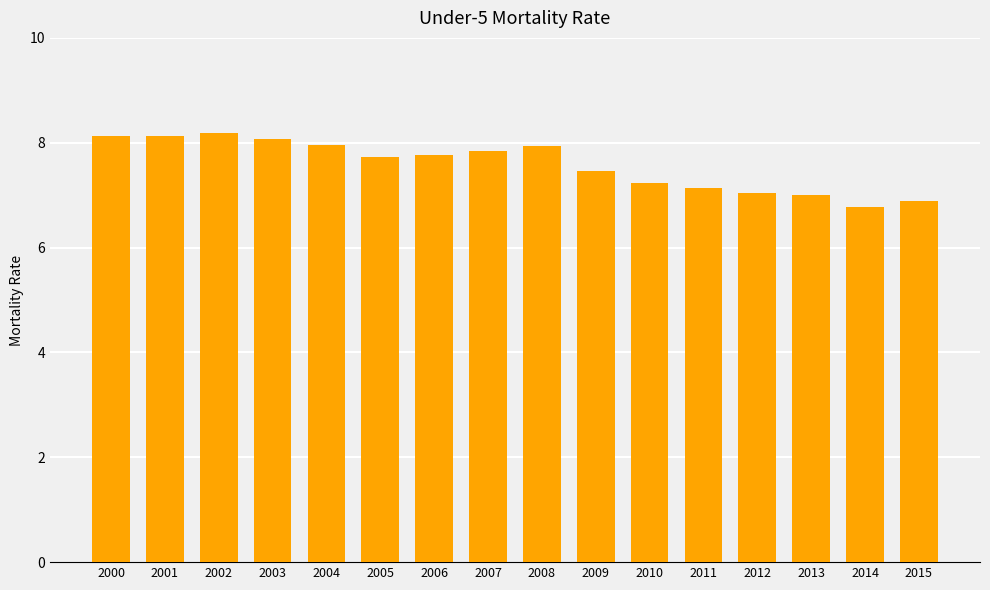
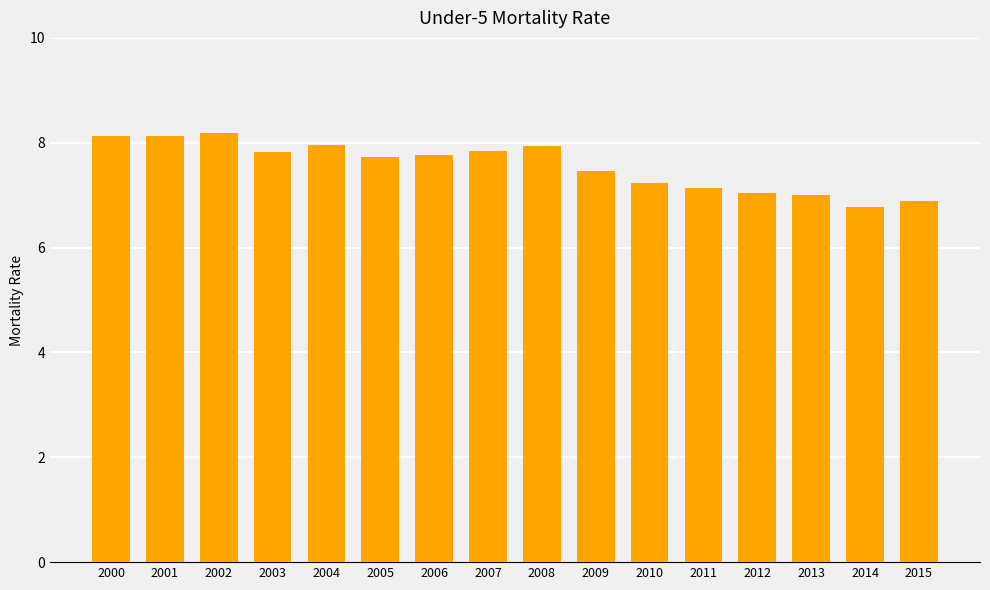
2003: 8.1 -> 7.8
